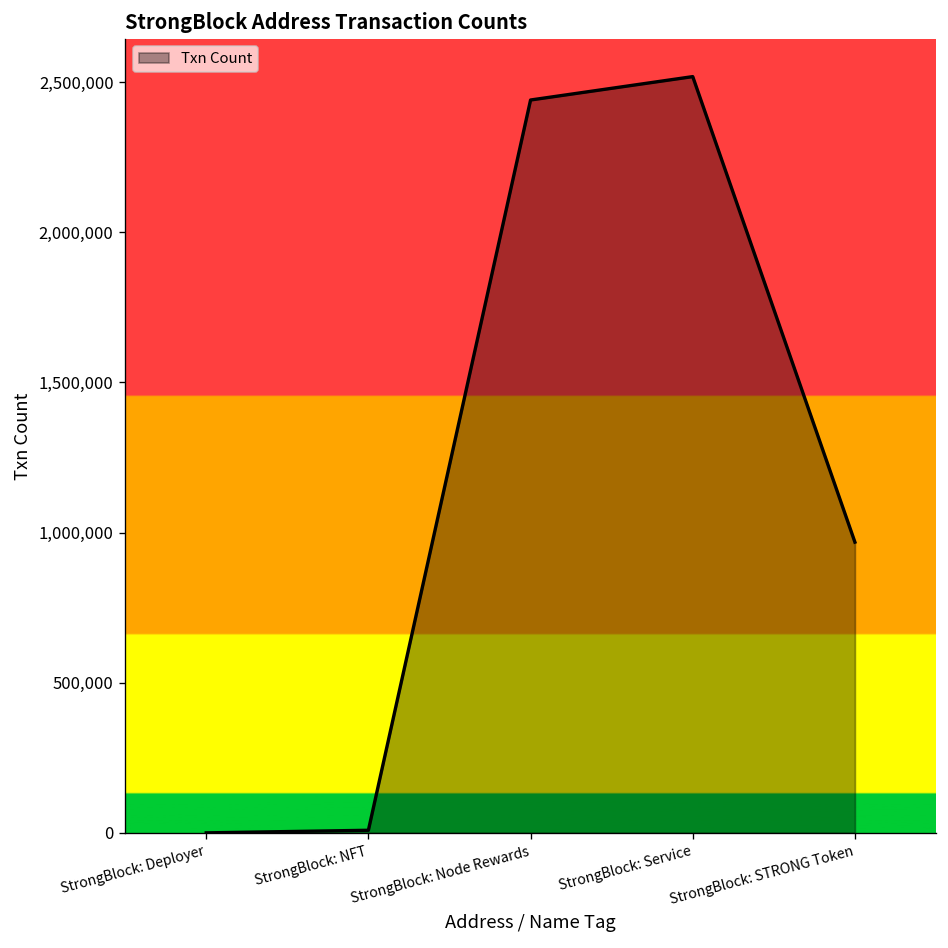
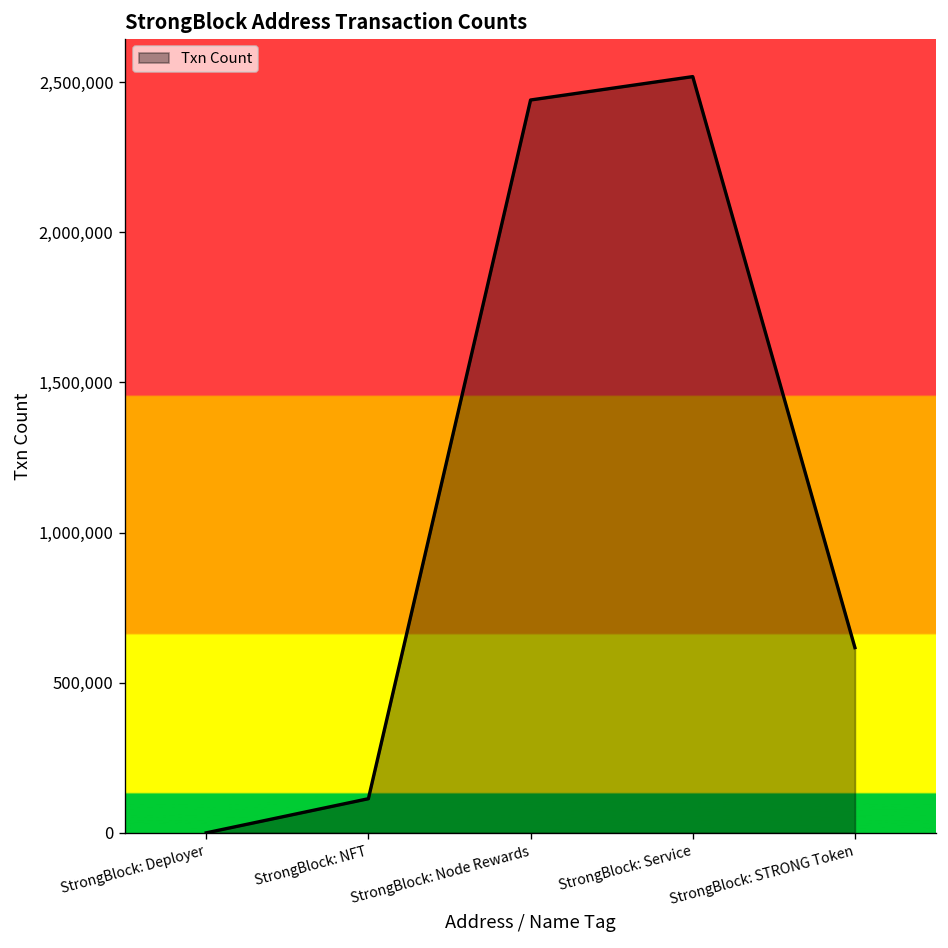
StrongBlock: NFT: 10,000 -> 110,000
StrongBlock: STRONG Token: 970,000 -> 620,000
